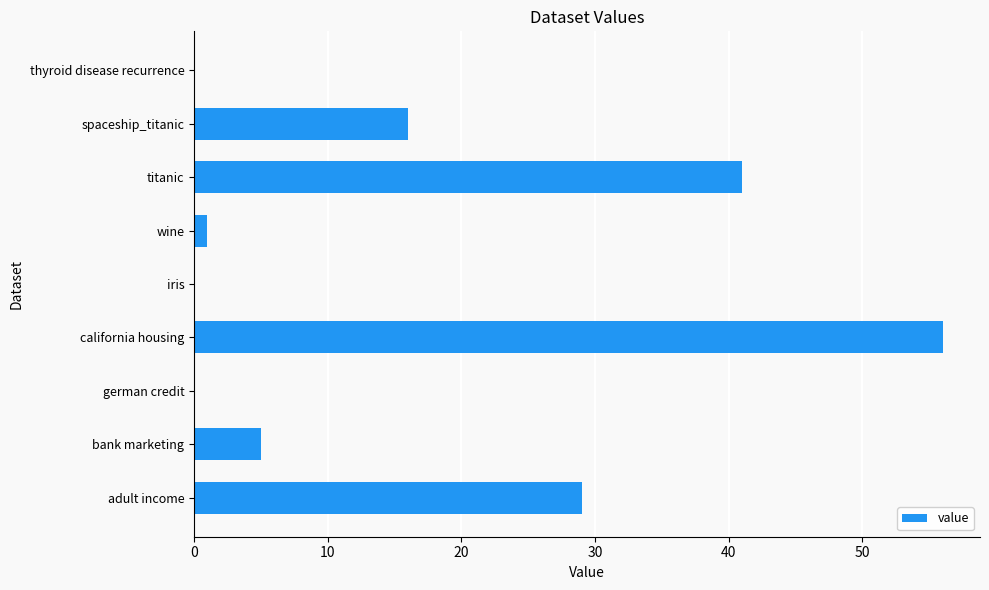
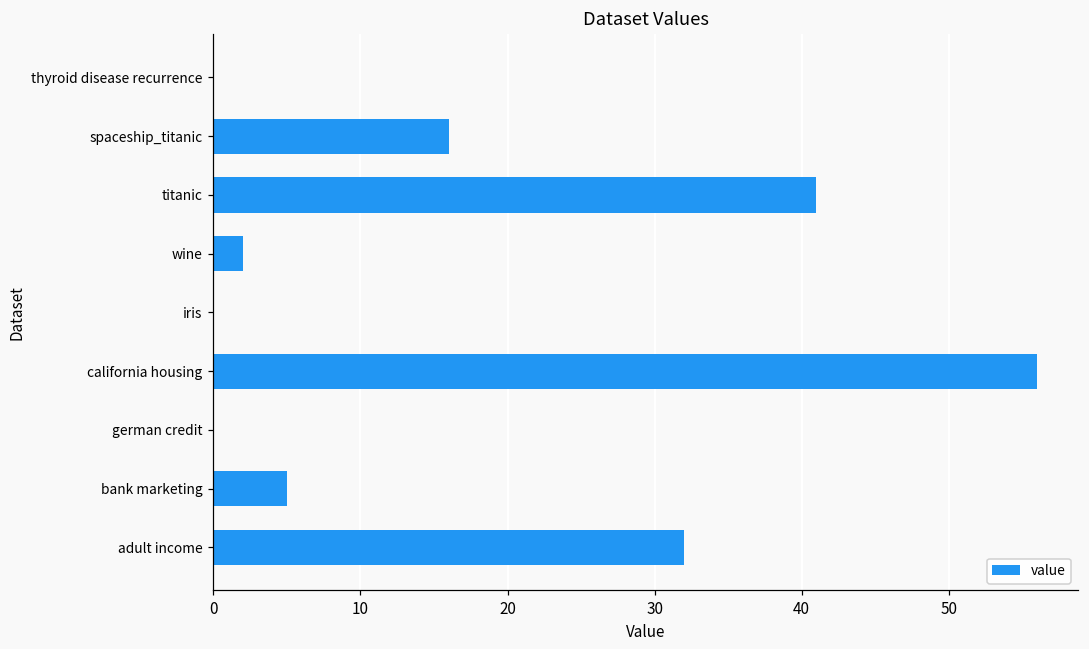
wine: 1 -> 2
adult income: 29 -> 32
